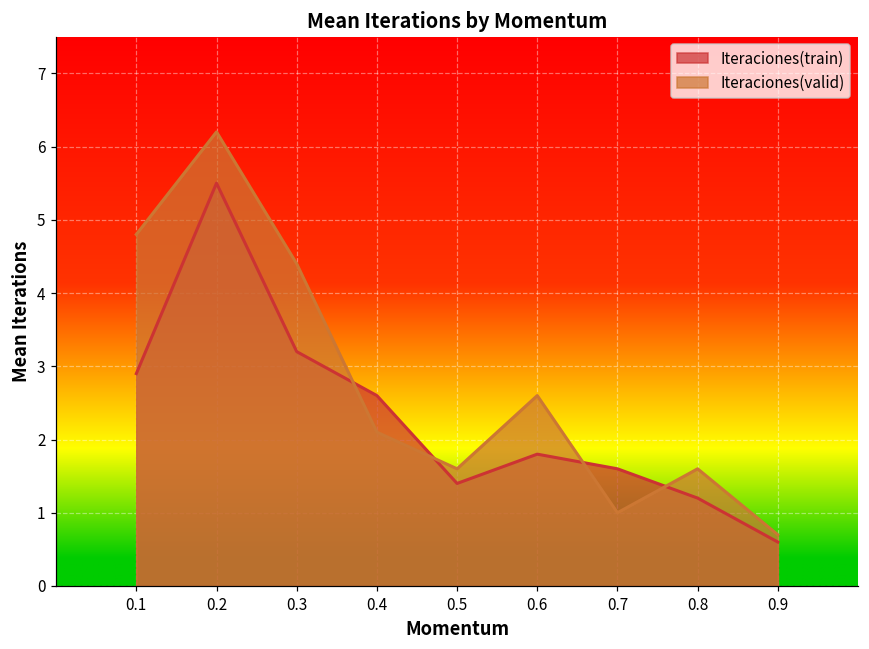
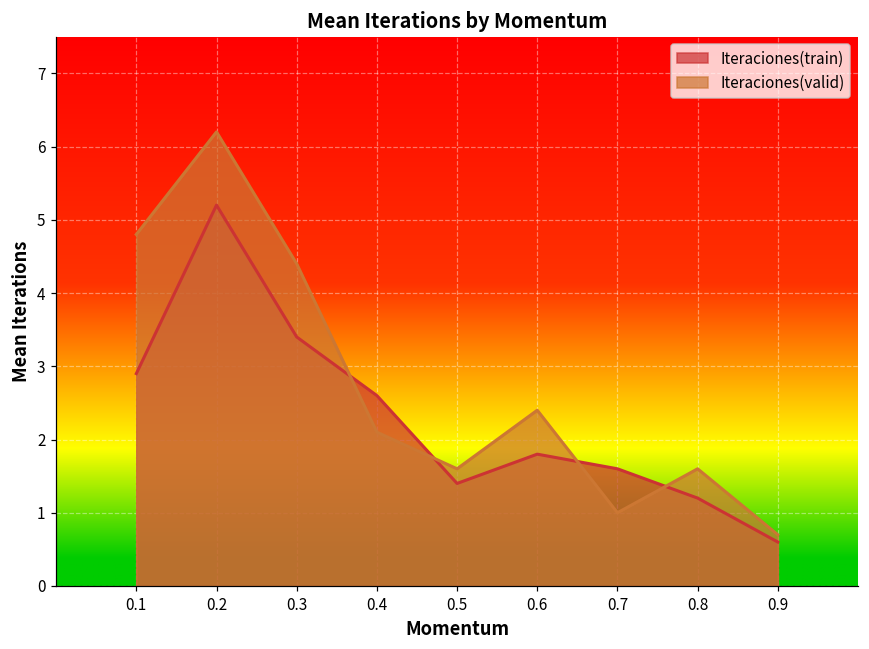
Iteraciones(train), 0.2: 5.5 -> 5.2
Iteraciones(train), 0.3: 3.2 -> 3.4
Iteraciones(valid), 0.6: 2.6 -> 2.4
